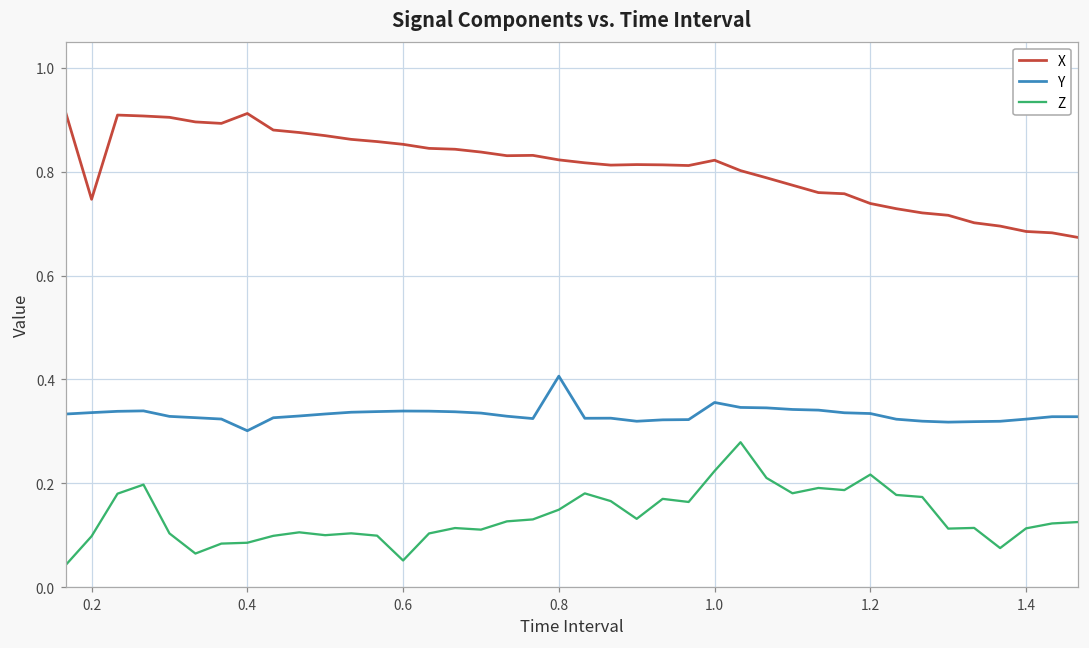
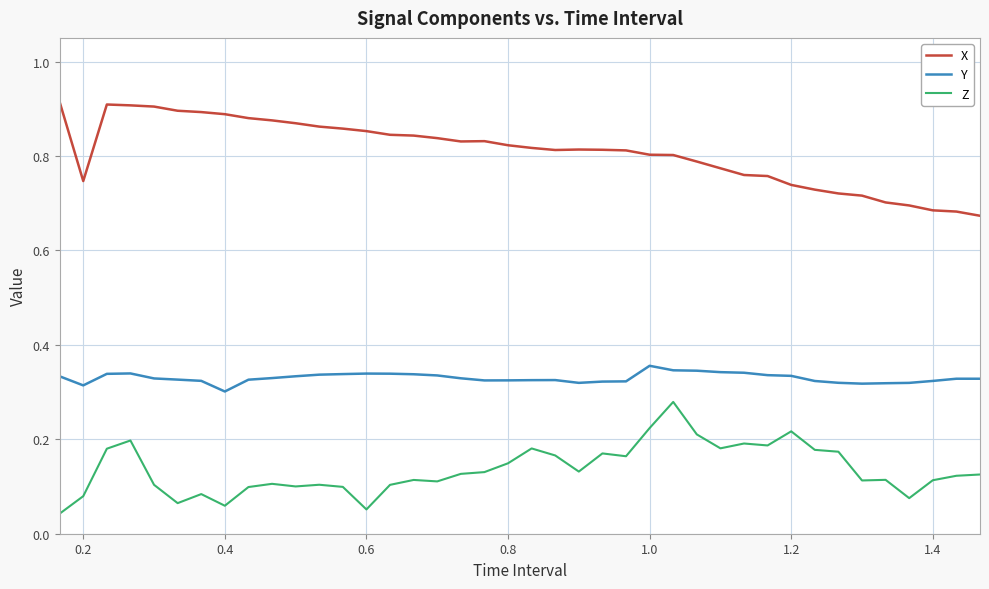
Y, 0.2: 0.34 -> 0.31
Z, 0.2: 0.10 -> 0.08
X, 0.4: 0.91 -> 0.89
Z, 0.4: 0.09 -> 0.06
Y, 0.8: 0.41 -> 0.32
X, 1.0: 0.82 -> 0.80
